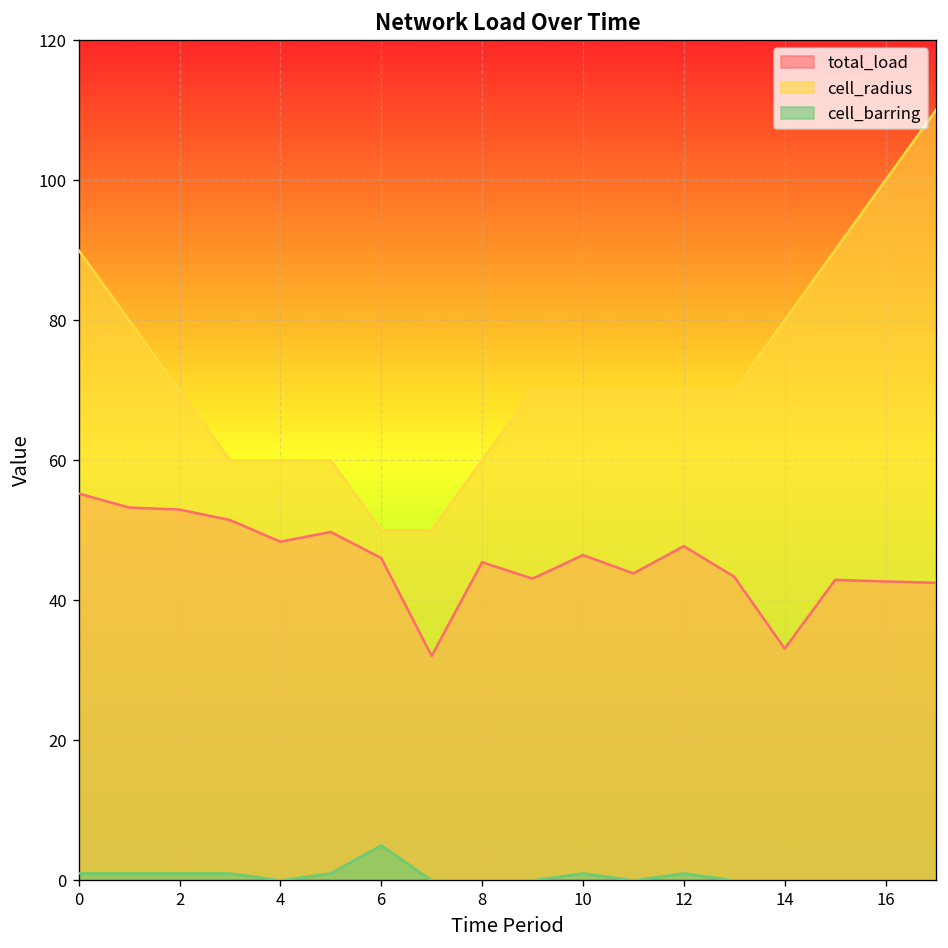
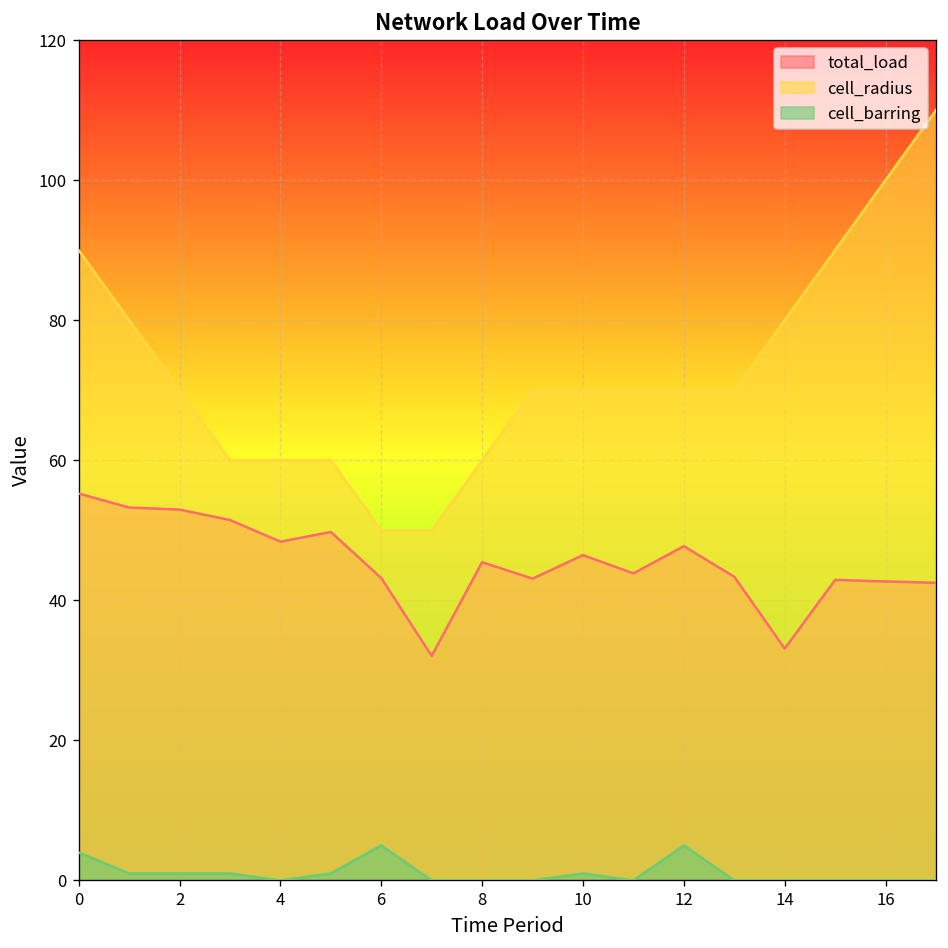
cell_barring, 0: 1 -> 4
total_load, 6: 46 -> 43
cell_barring, 12: 1 -> 5
